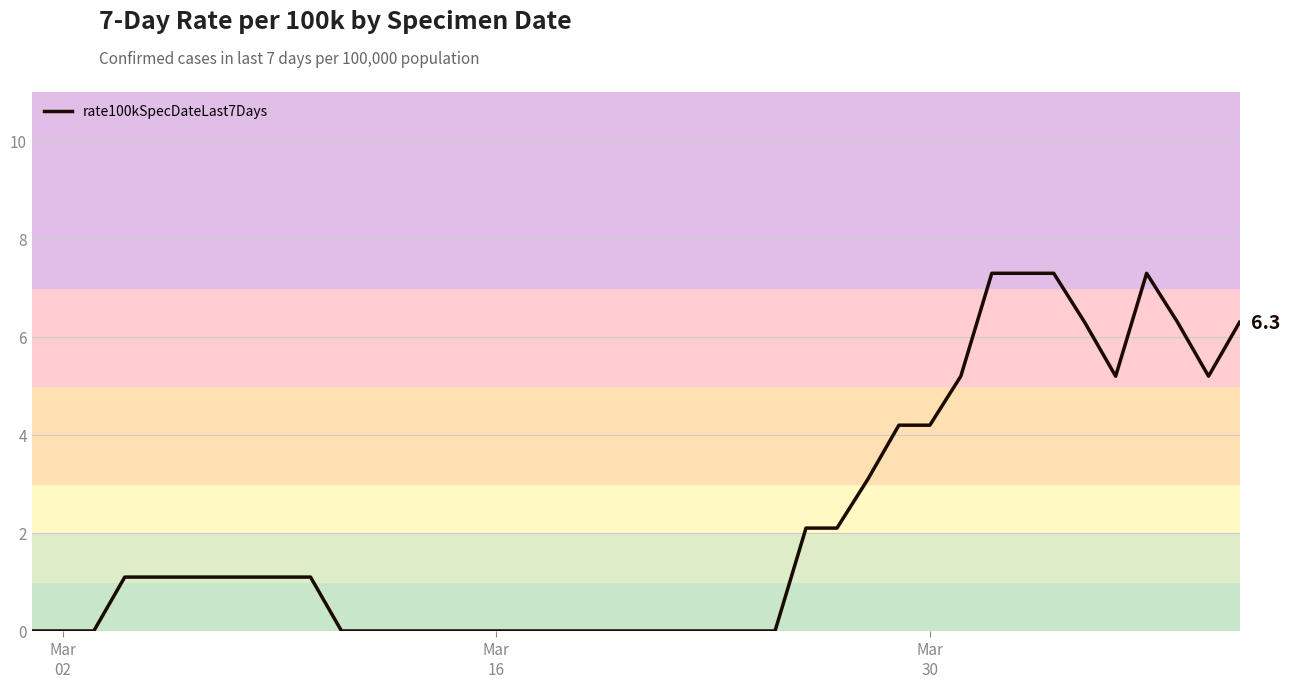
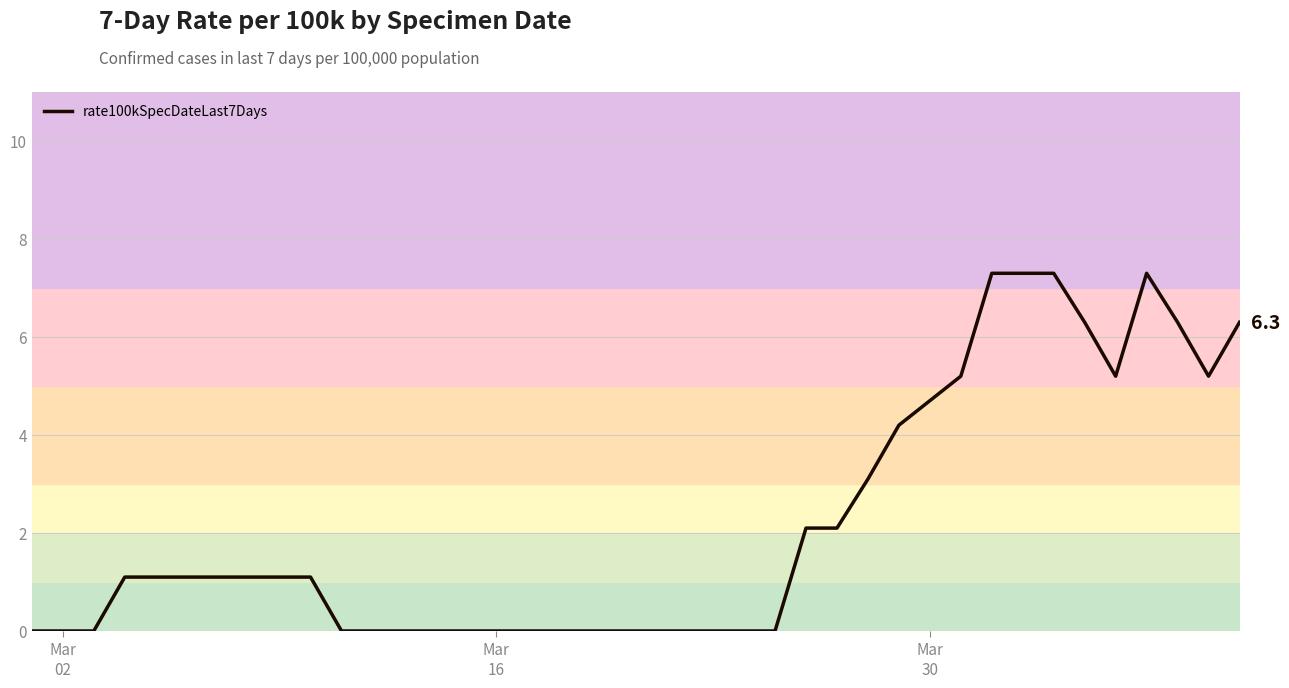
Mar 30: 4.2 -> 4.7
